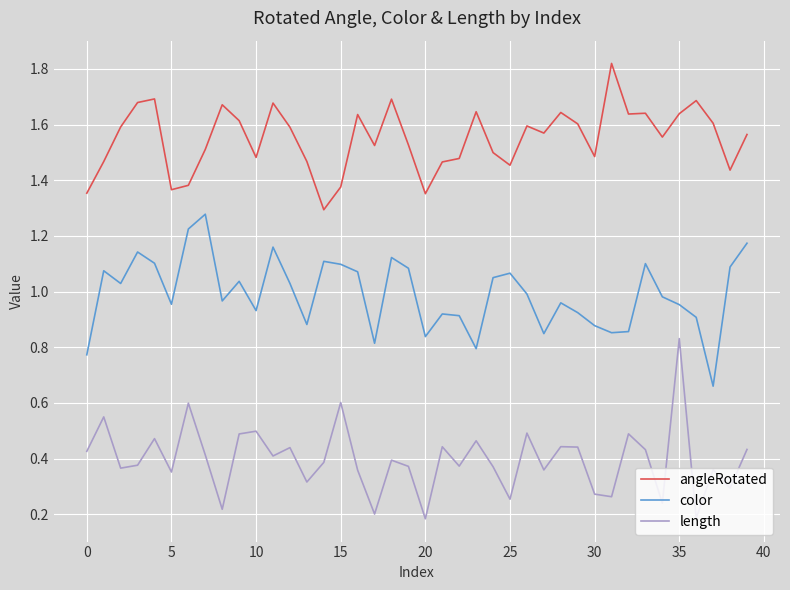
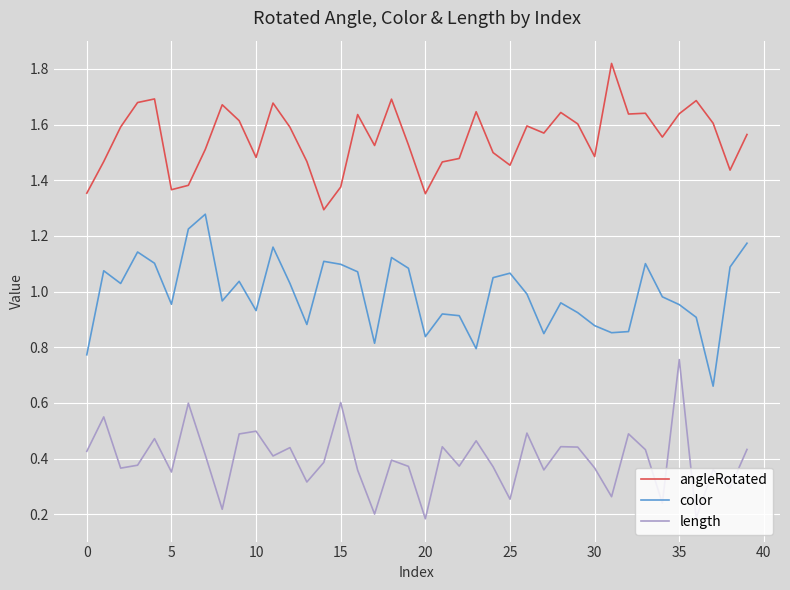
length, 30: 0.27 -> 0.37
length, 35: 0.83 -> 0.76
